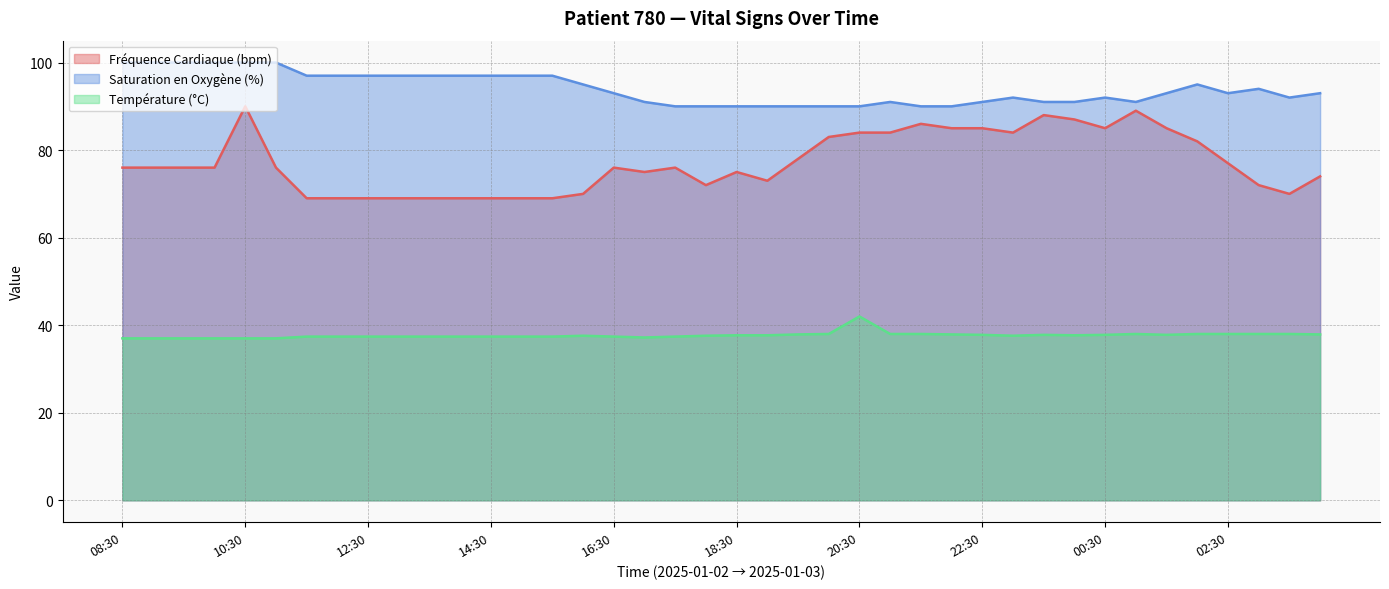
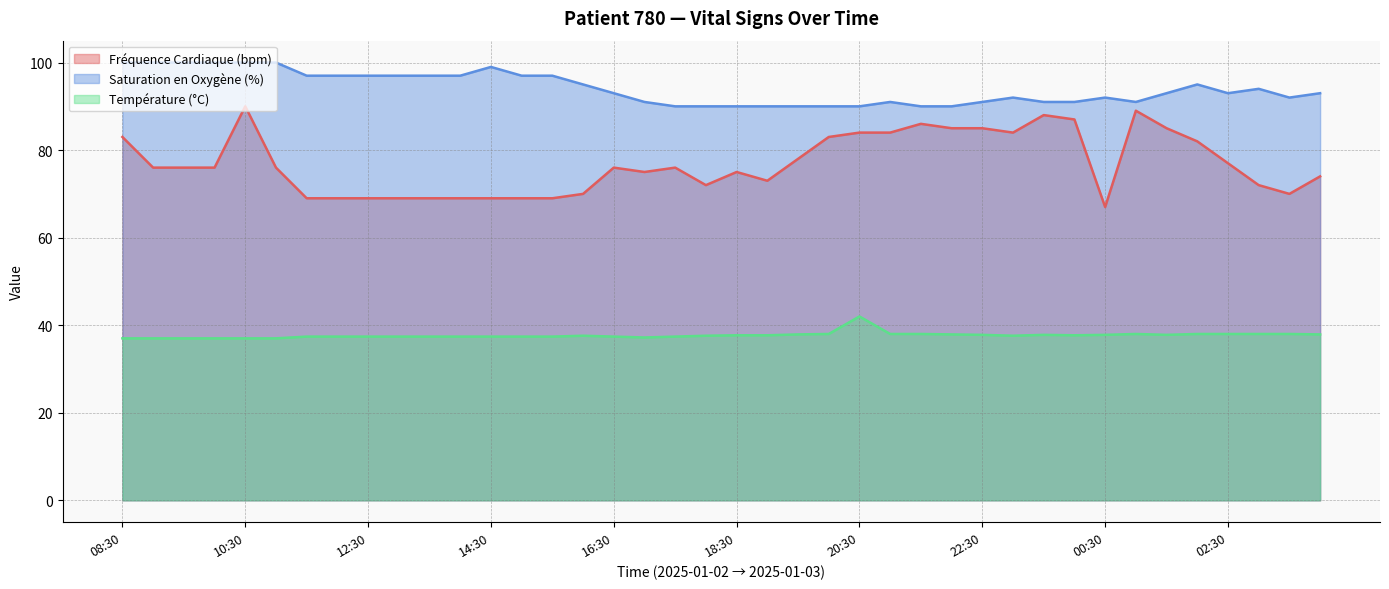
Fréquence Cardiaque (bpm), 08:30: 76 -> 83
Saturation en Oxygène (%), 14:30: 97 -> 99
Fréquence Cardiaque (bpm), 00:30: 85 -> 67
